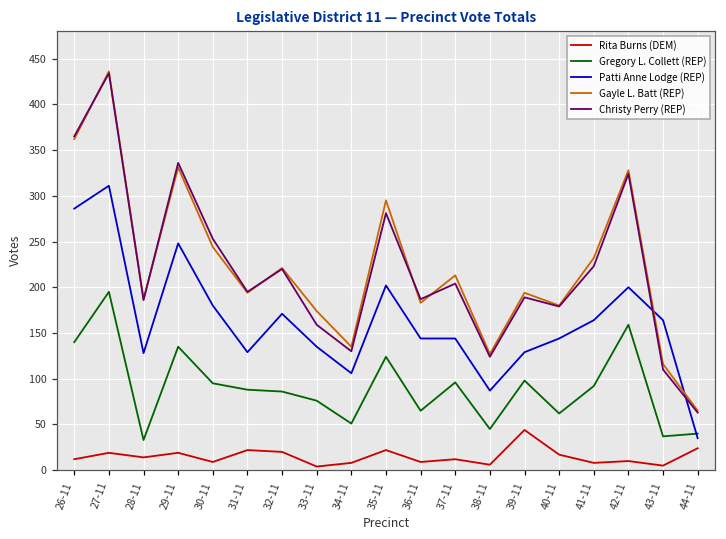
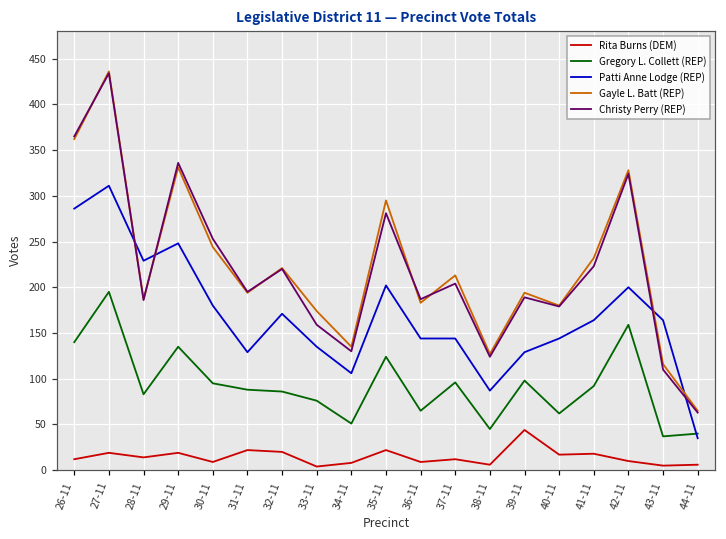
Gregory L. Collett (REP), 28-11: 30 -> 80
Patti Anne Lodge (REP), 28-11: 130 -> 230
Rita Burns (DEM), 41-11: 10 -> 20
Rita Burns (DEM), 44-11: 20 -> 10
